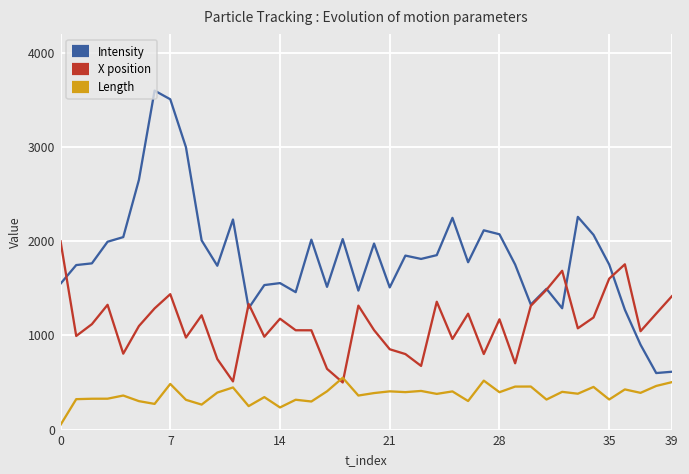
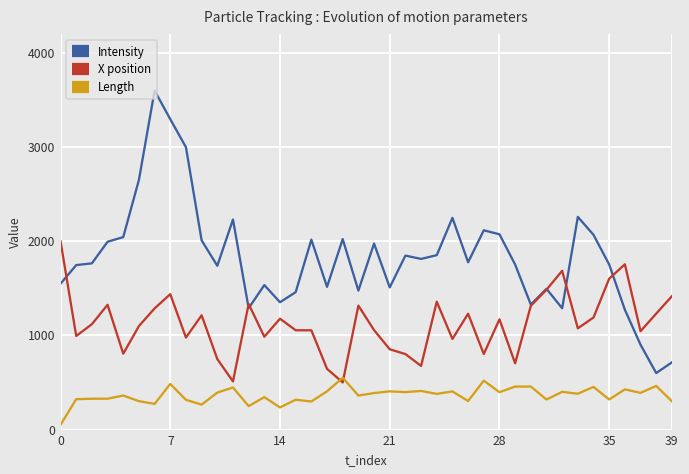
Intensity, 7: 3500 -> 3300
Intensity, 14: 1600 -> 1400
Intensity, 39: 600 -> 700
Length, 39: 500 -> 300
